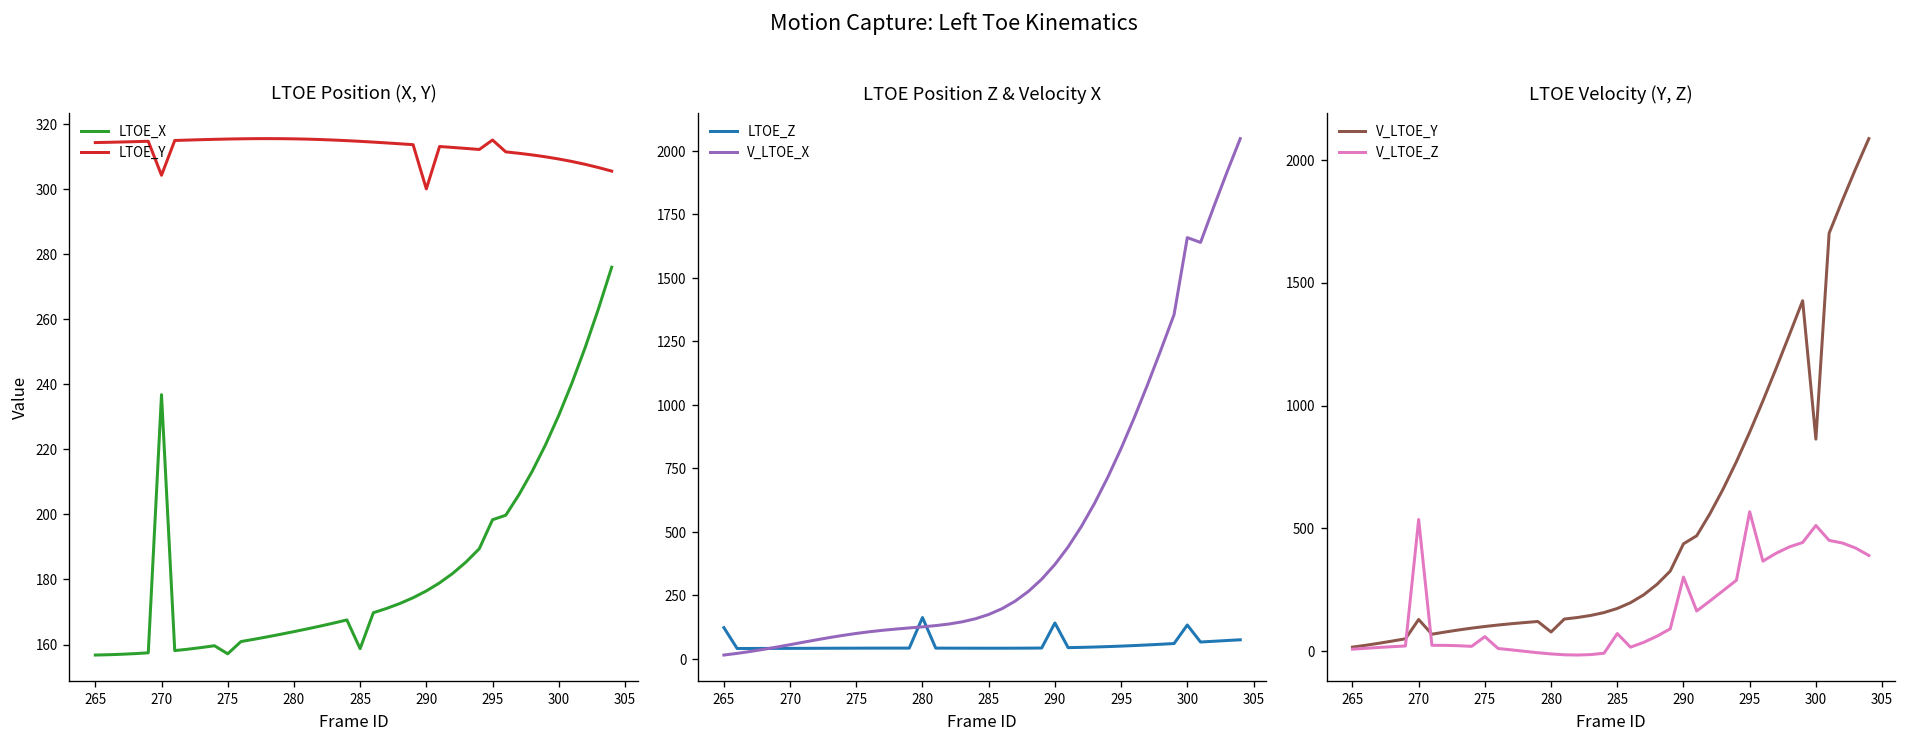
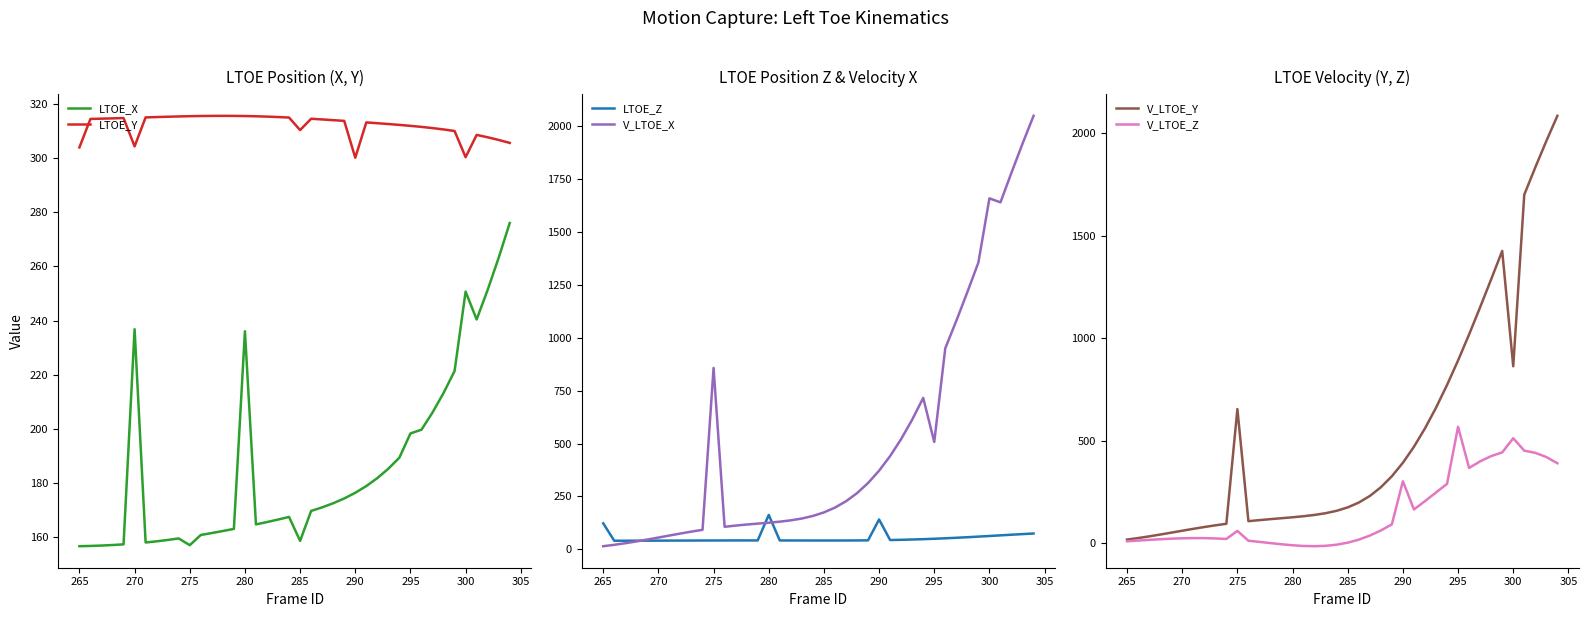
LTOE Position (X, Y), LTOE_Y, 265: 314 -> 304
LTOE Position (X, Y), LTOE_X, 280: 164 -> 236
LTOE Position (X, Y), LTOE_Y, 285: 315 -> 310
LTOE Position (X, Y), LTOE_Y, 295: 315 -> 312
LTOE Position (X, Y), LTOE_X, 300: 230 -> 251
LTOE Position (X, Y), LTOE_Y, 300: 309 -> 300
LTOE Position Z & Velocity X, V_LTOE_X, 275: 100 -> 860
LTOE Position Z & Velocity X, V_LTOE_X, 295: 830 -> 510
LTOE Position Z & Velocity X, LTOE_Z, 300: 130 -> 60
LTOE Velocity (Y, Z), V_LTOE_Y, 270: 130 -> 60
LTOE Velocity (Y, Z), V_LTOE_Z, 270: 540 -> 20
LTOE Velocity (Y, Z), V_LTOE_Y, 275: 100 -> 650
LTOE Velocity (Y, Z), V_LTOE_Y, 280: 80 -> 130
LTOE Velocity (Y, Z), V_LTOE_Z, 285: 70 -> 0
LTOE Velocity (Y, Z), V_LTOE_Y, 290: 440 -> 390
